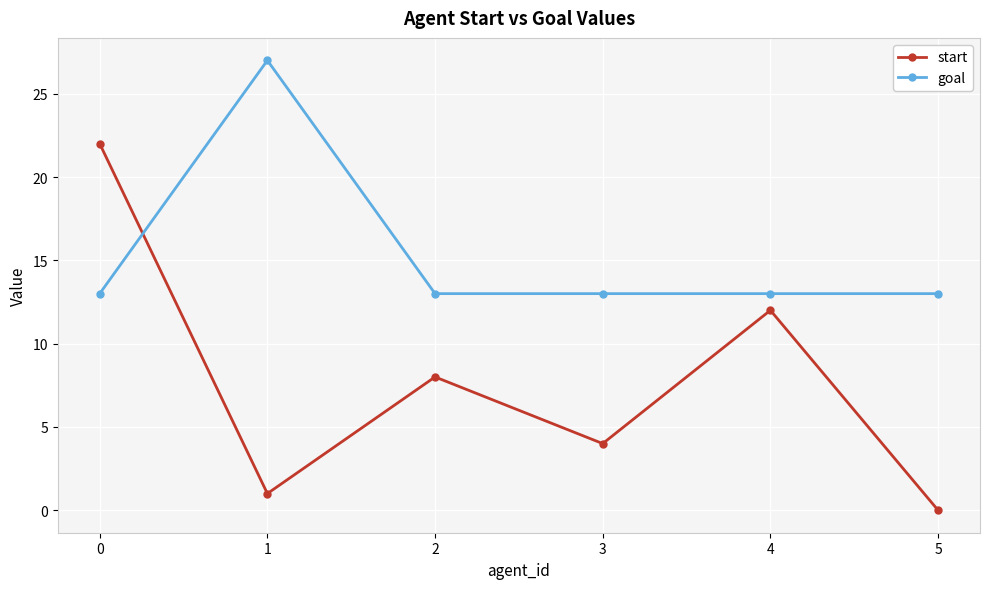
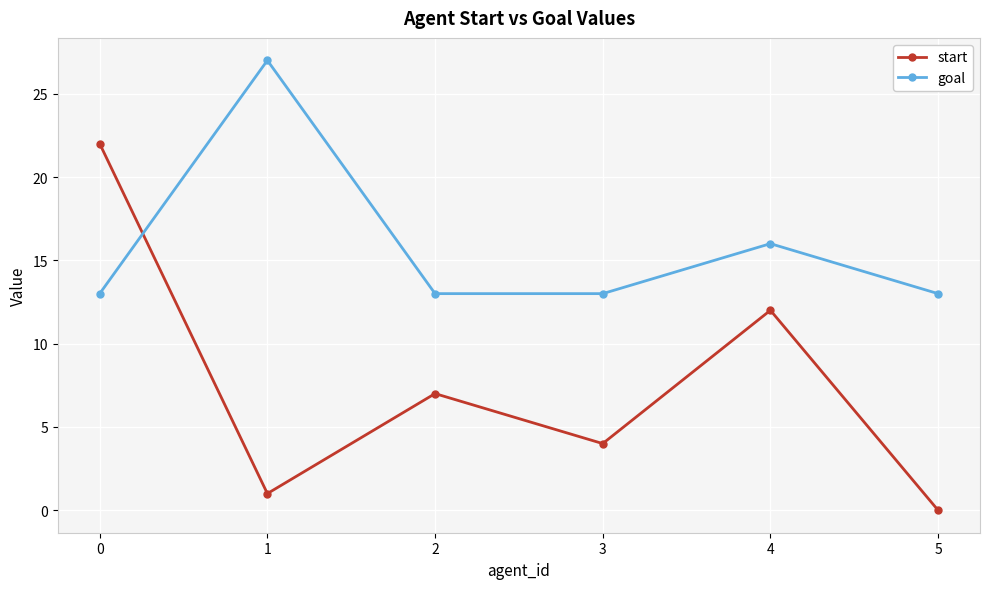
start, 2: 8 -> 7
goal, 4: 13 -> 16
